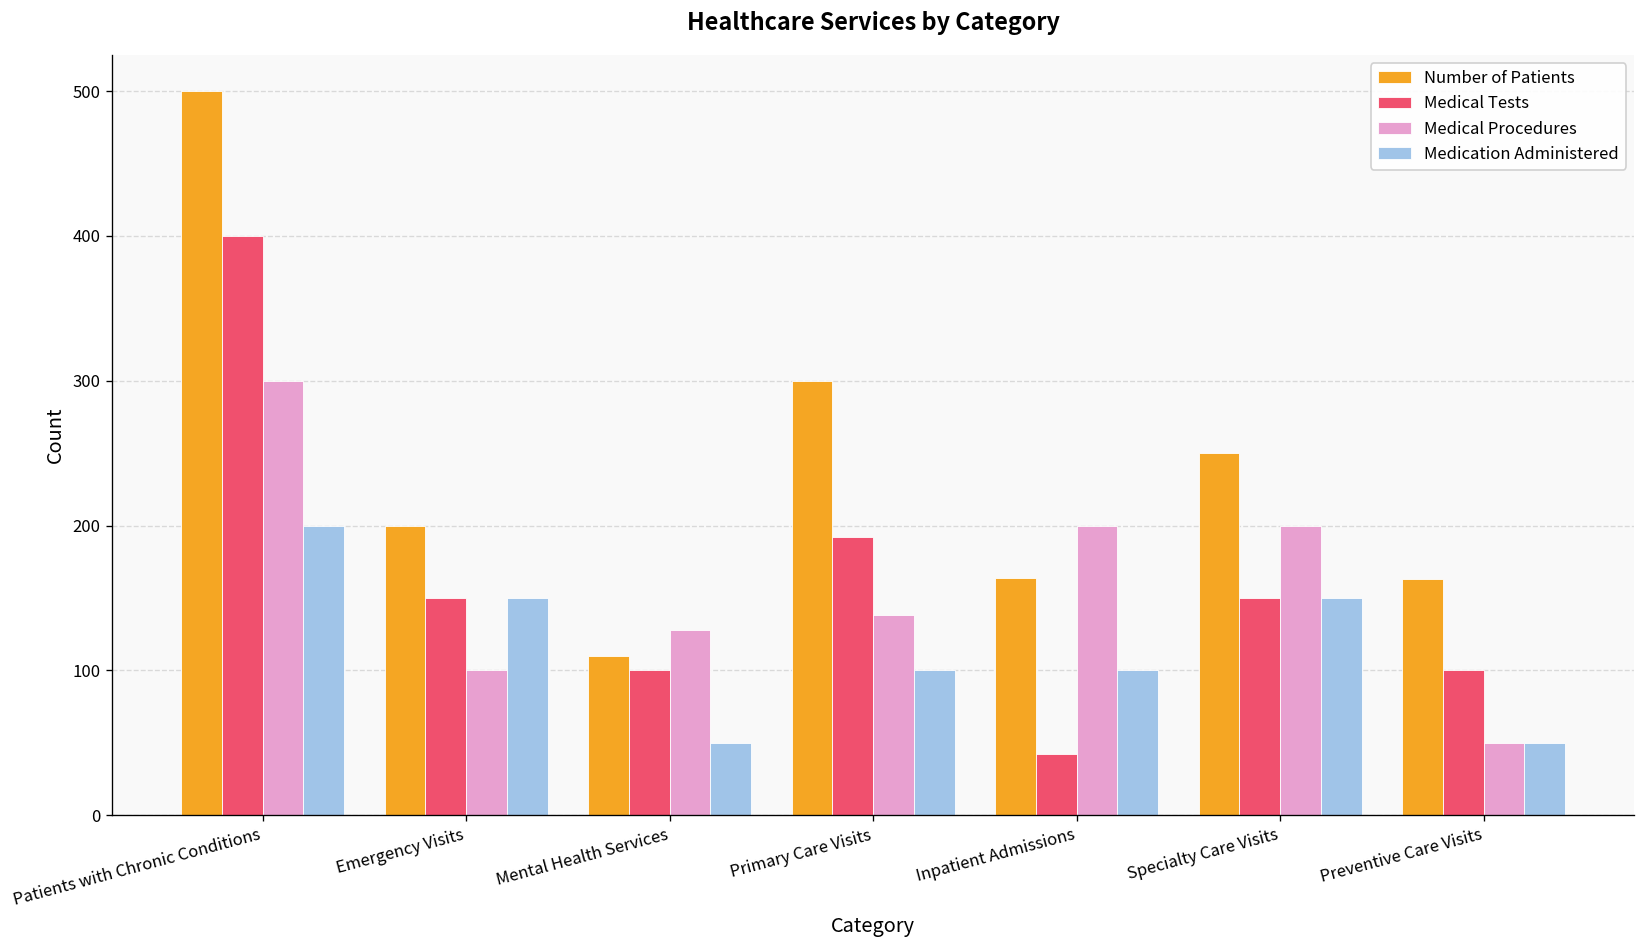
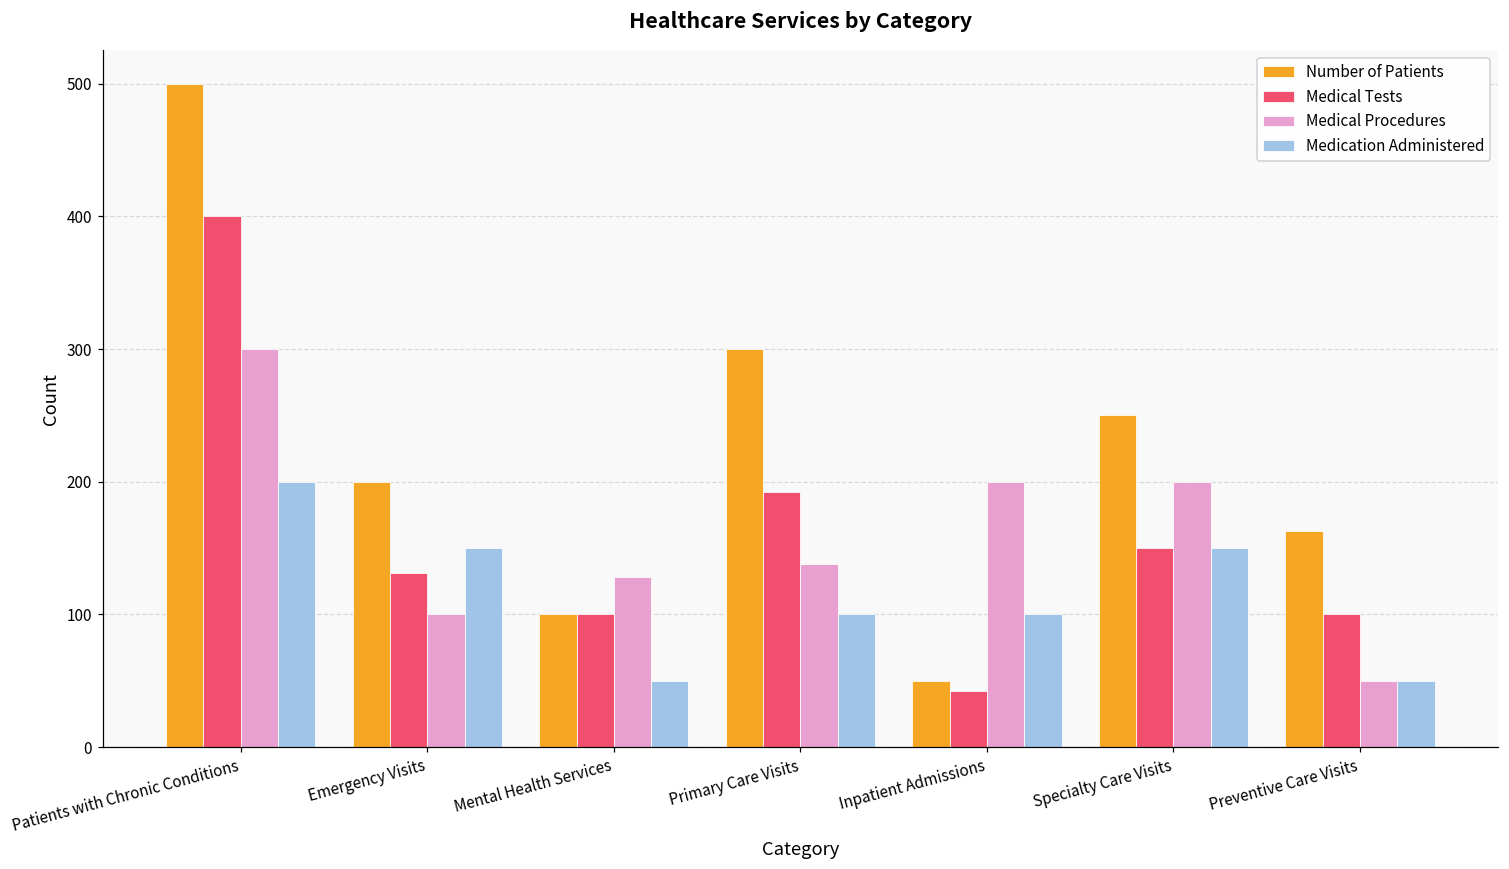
Medical Tests, Emergency Visits: 150 -> 131
Number of Patients, Mental Health Services: 110 -> 100
Number of Patients, Inpatient Admissions: 164 -> 50
